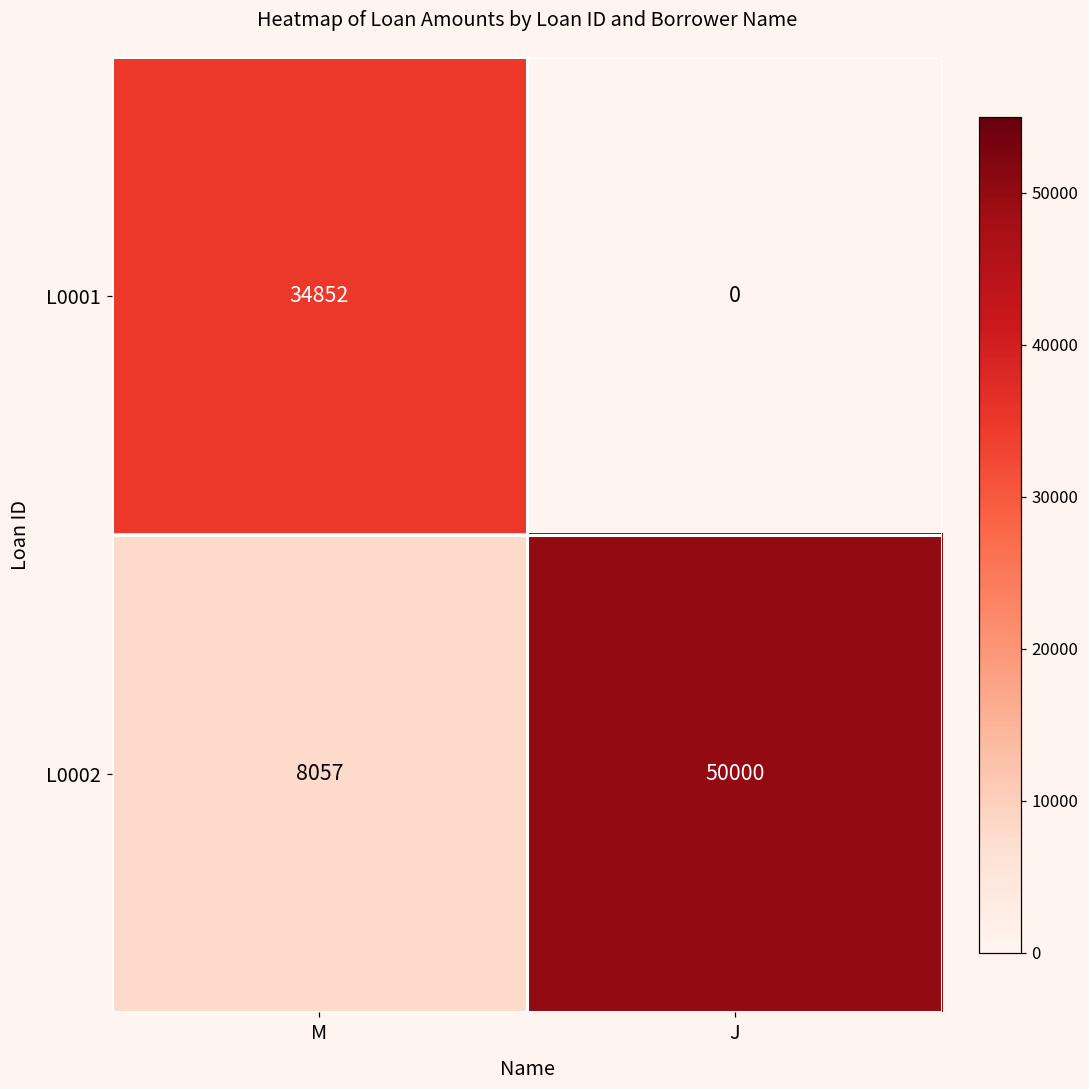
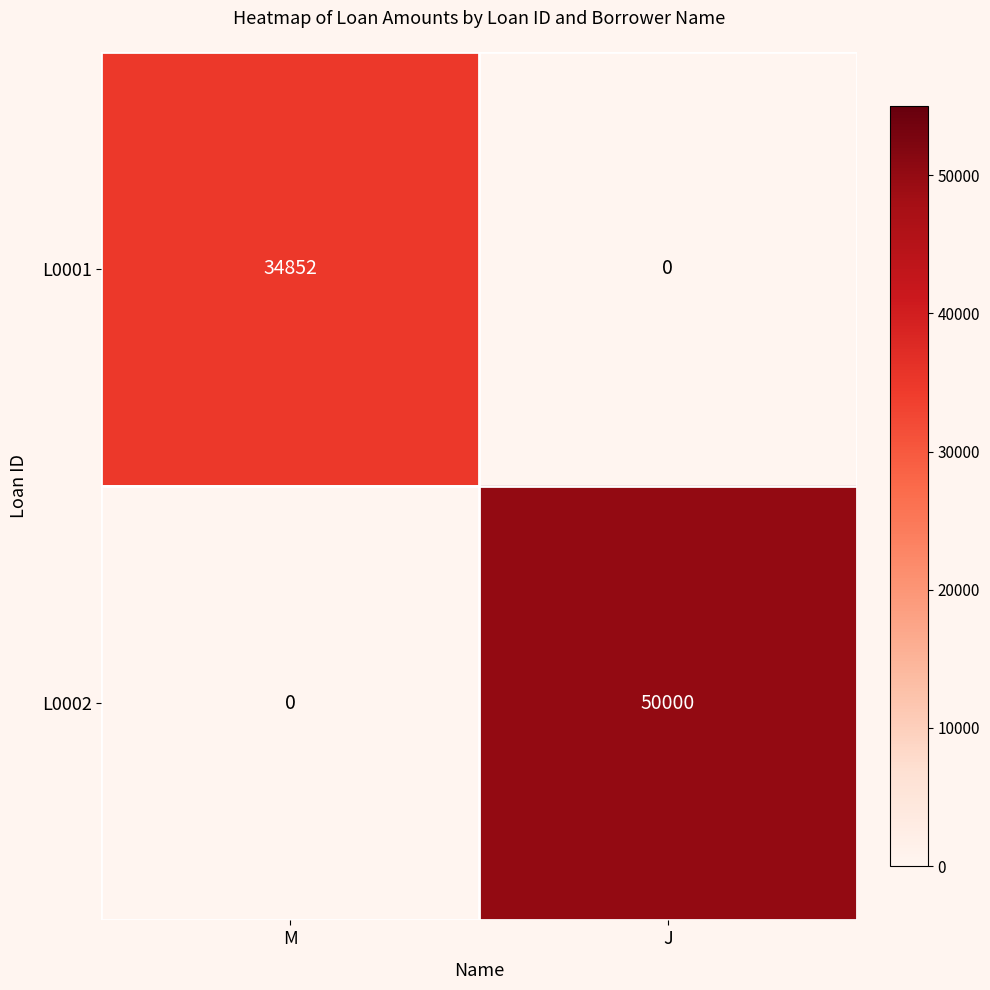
L0002, M: 8057 -> 0
